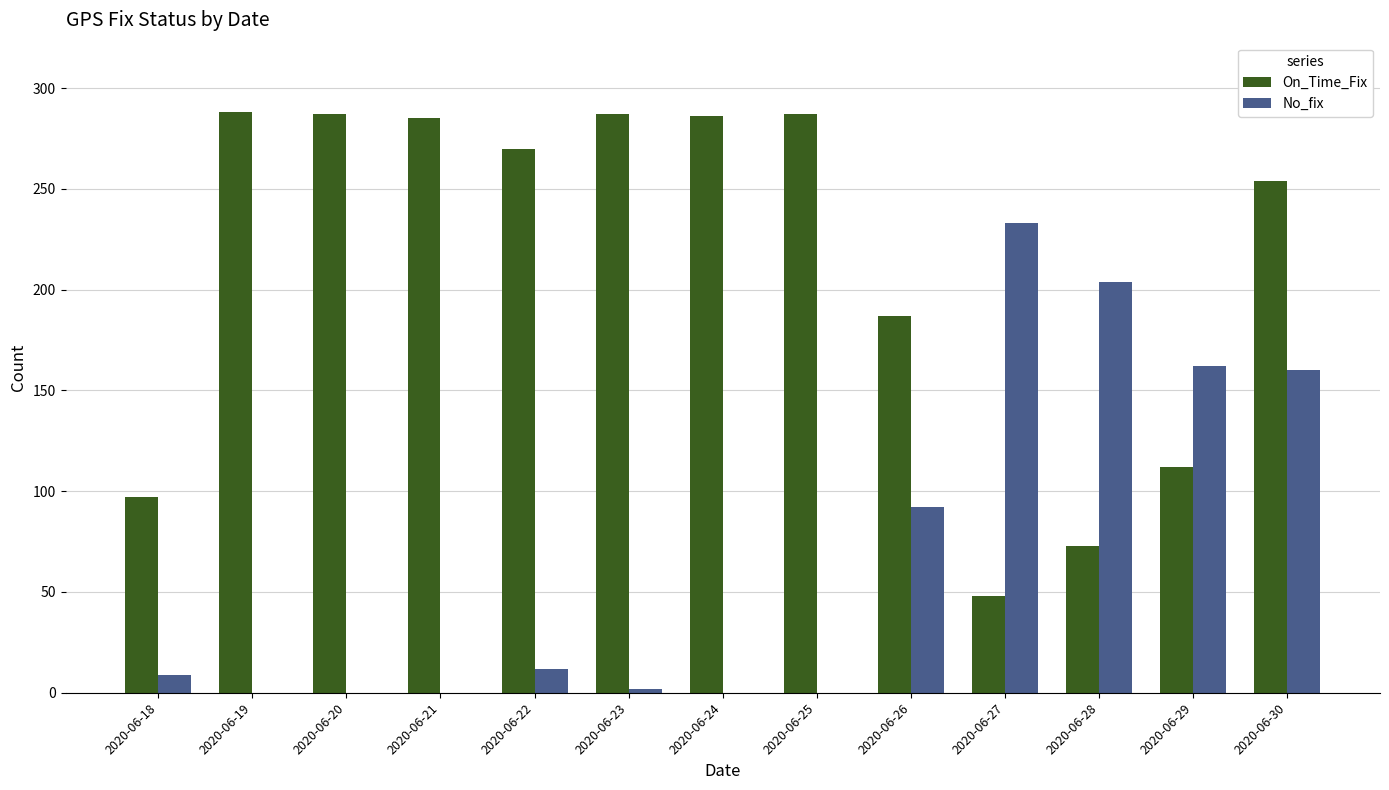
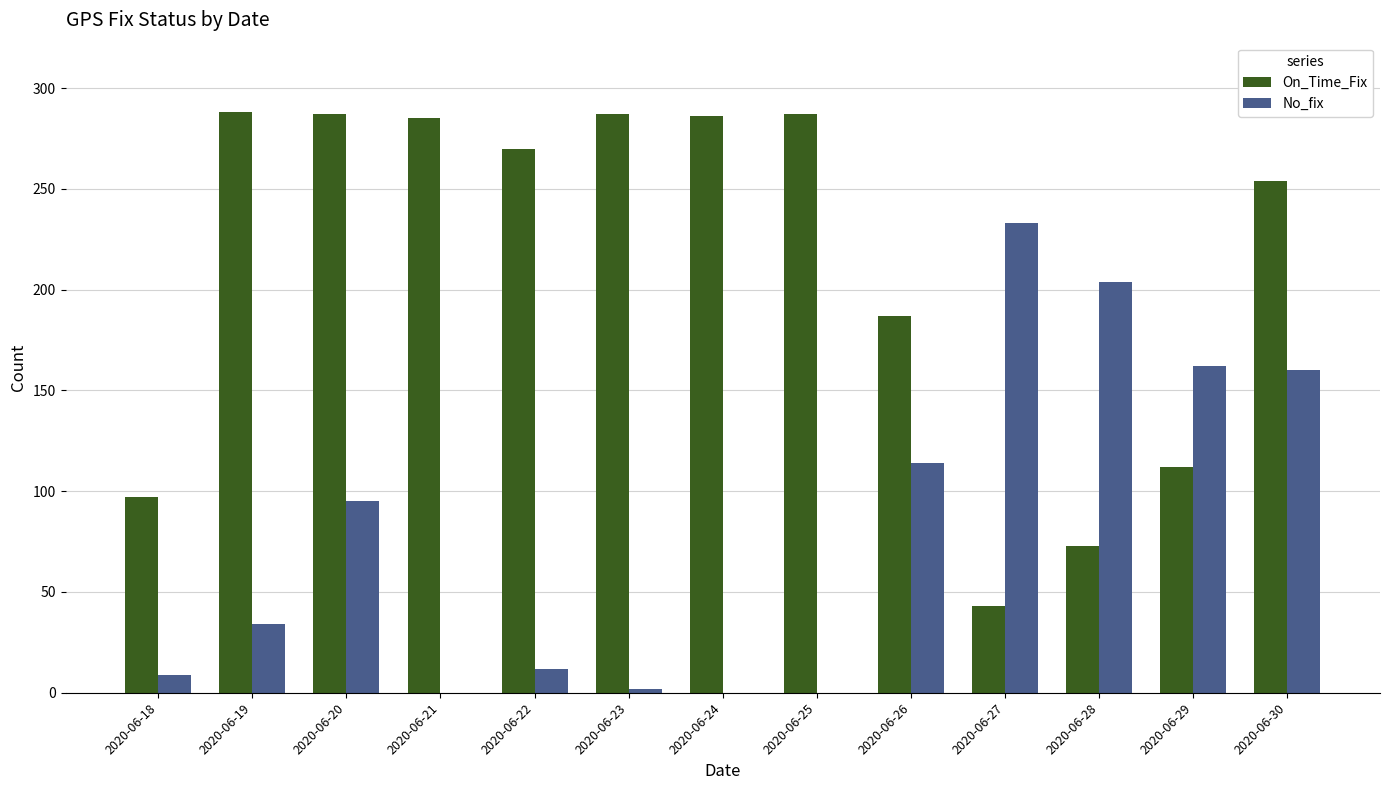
No_fix, 2020-06-19: 0 -> 34
No_fix, 2020-06-20: 0 -> 95
No_fix, 2020-06-26: 92 -> 114
On_Time_Fix, 2020-06-27: 48 -> 43
